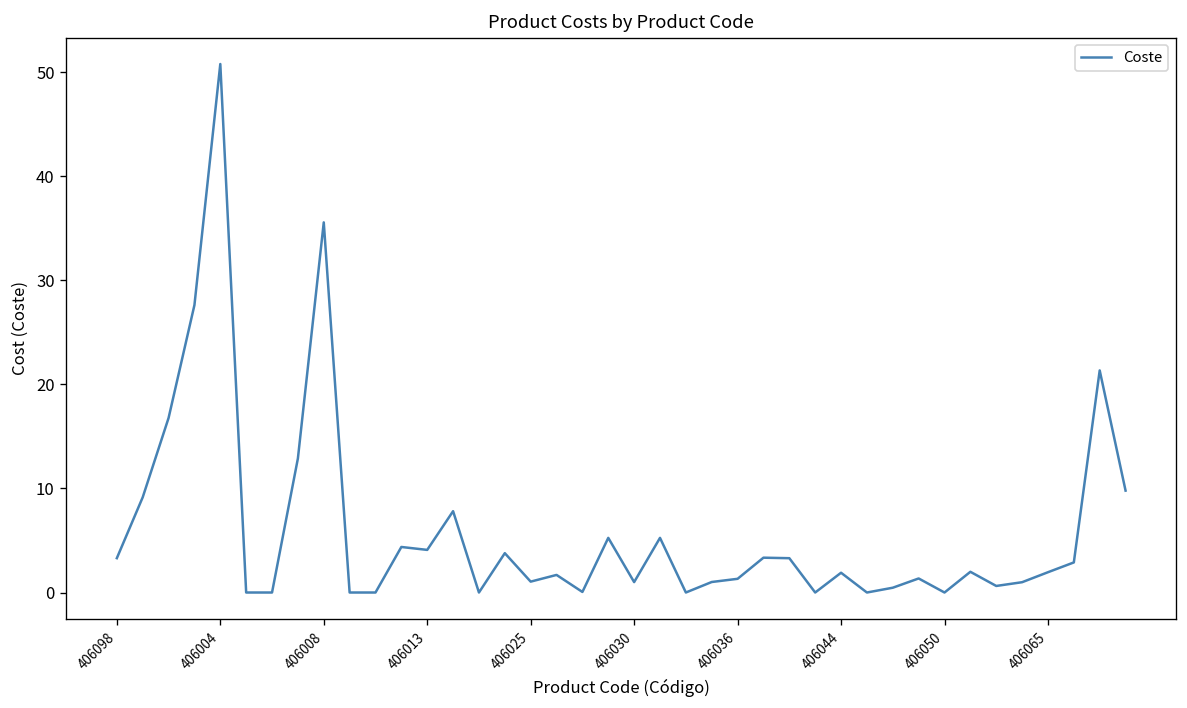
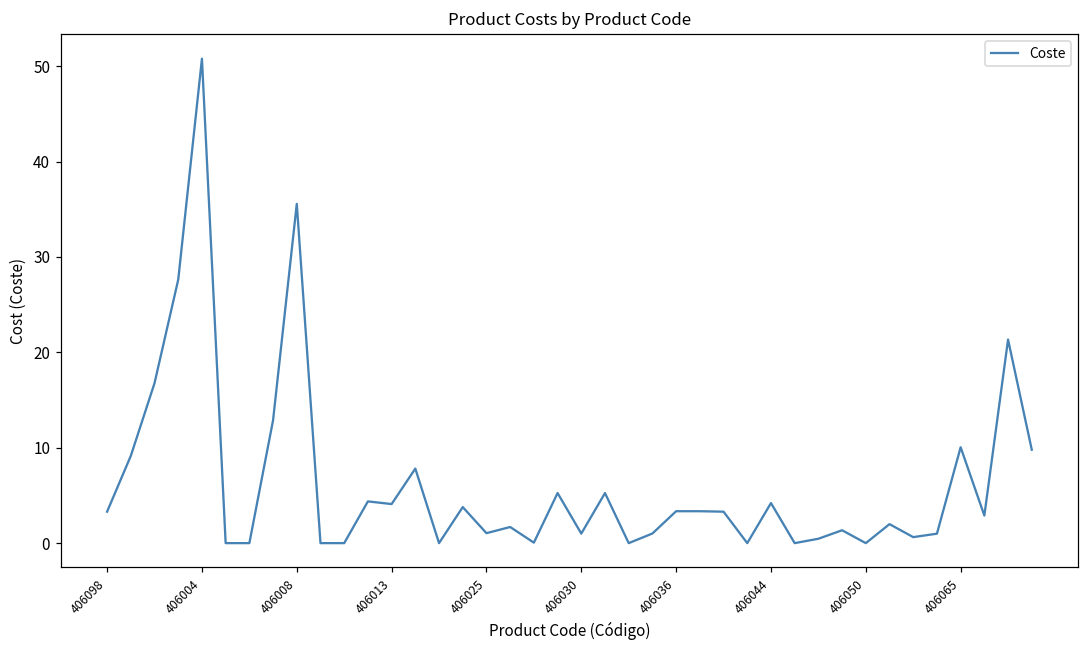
406036: 1 -> 3
406044: 2 -> 4
406065: 2 -> 10
